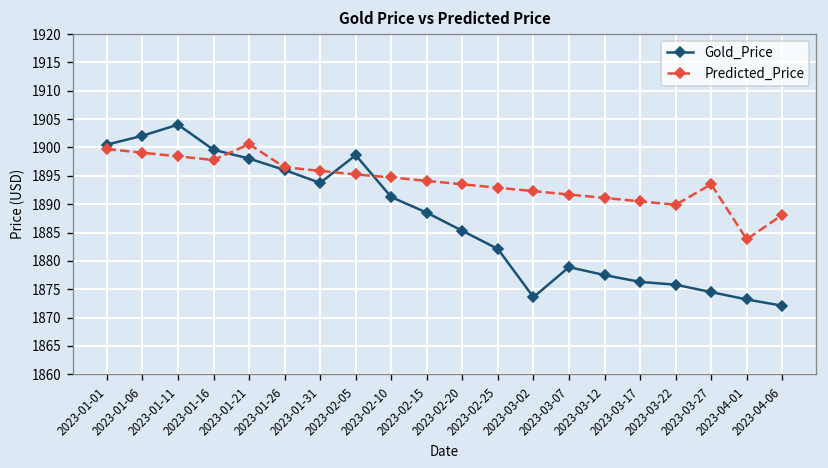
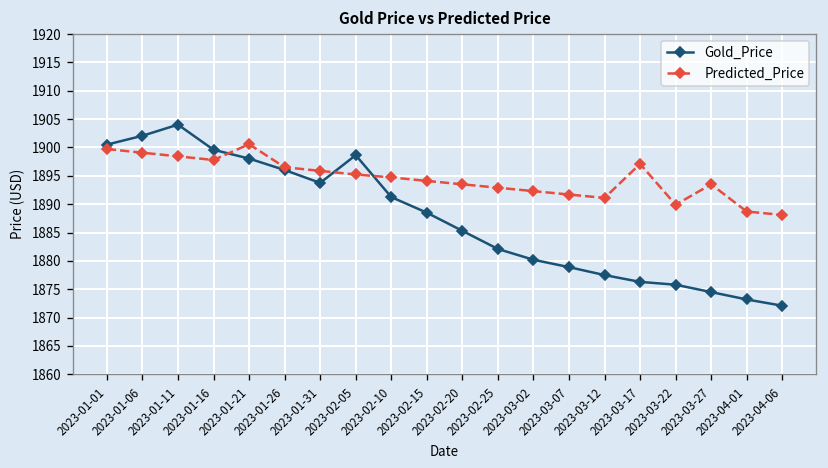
Gold_Price, 2023-03-02: 1874 -> 1880
Predicted_Price, 2023-03-17: 1891 -> 1897
Predicted_Price, 2023-04-01: 1884 -> 1889
